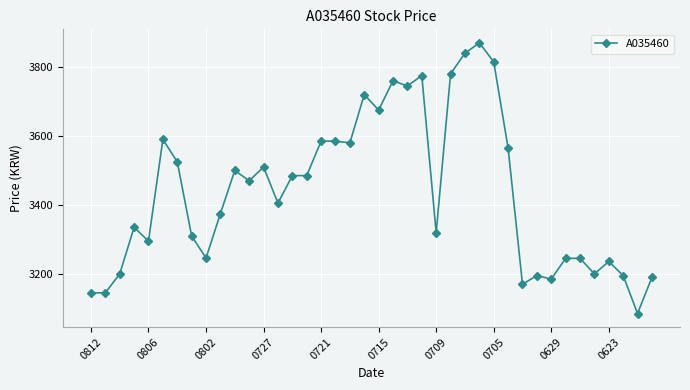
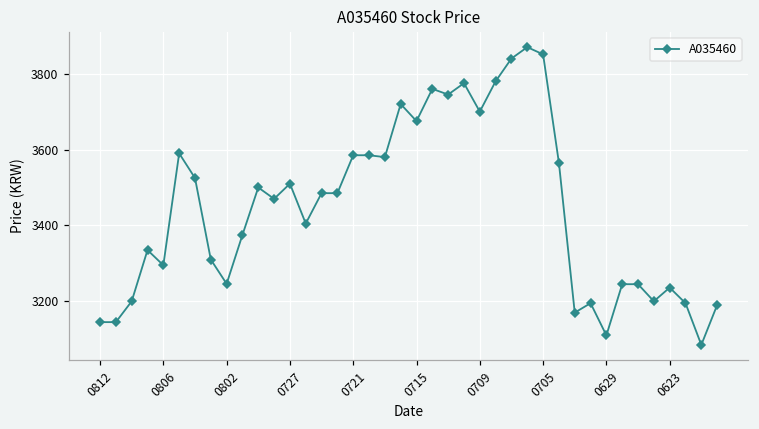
0709: 3320 -> 3700
0705: 3820 -> 3850
0629: 3190 -> 3110
